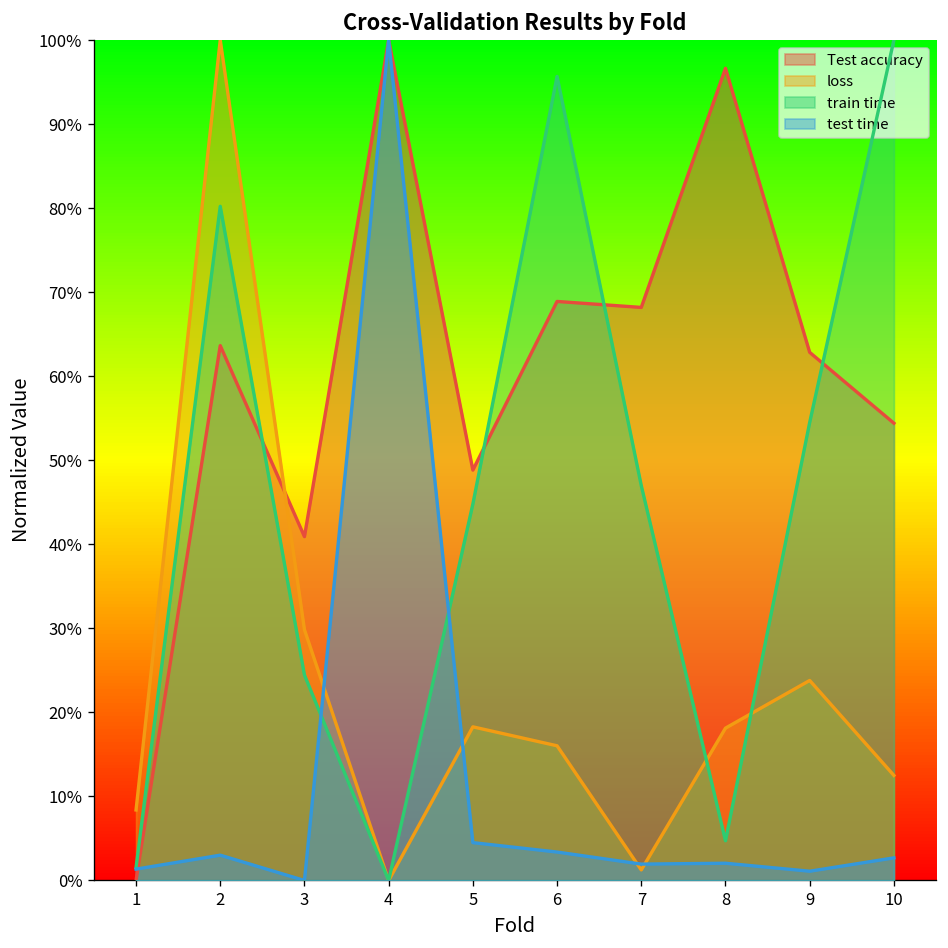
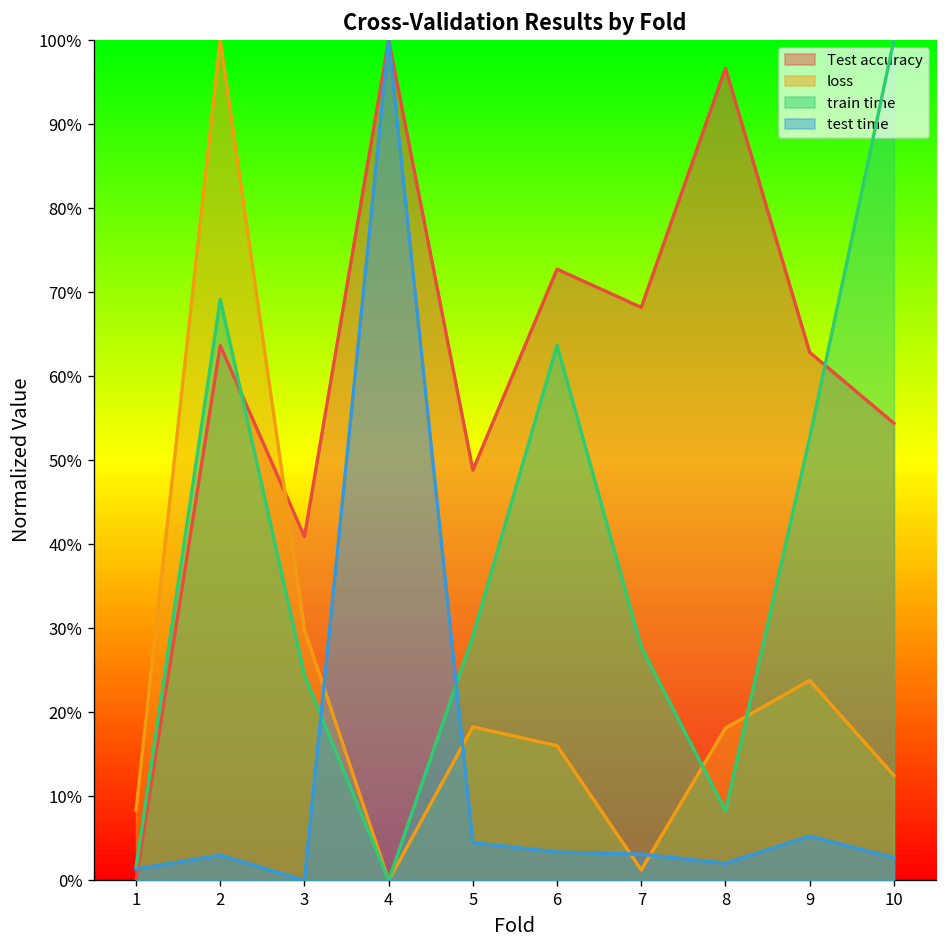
train time, 2: 80% -> 69%
train time, 5: 45% -> 29%
Test accuracy, 6: 69% -> 73%
train time, 6: 96% -> 64%
train time, 7: 47% -> 28%
test time, 7: 2% -> 3%
train time, 8: 5% -> 8%
train time, 9: 54% -> 53%
test time, 9: 1% -> 5%
